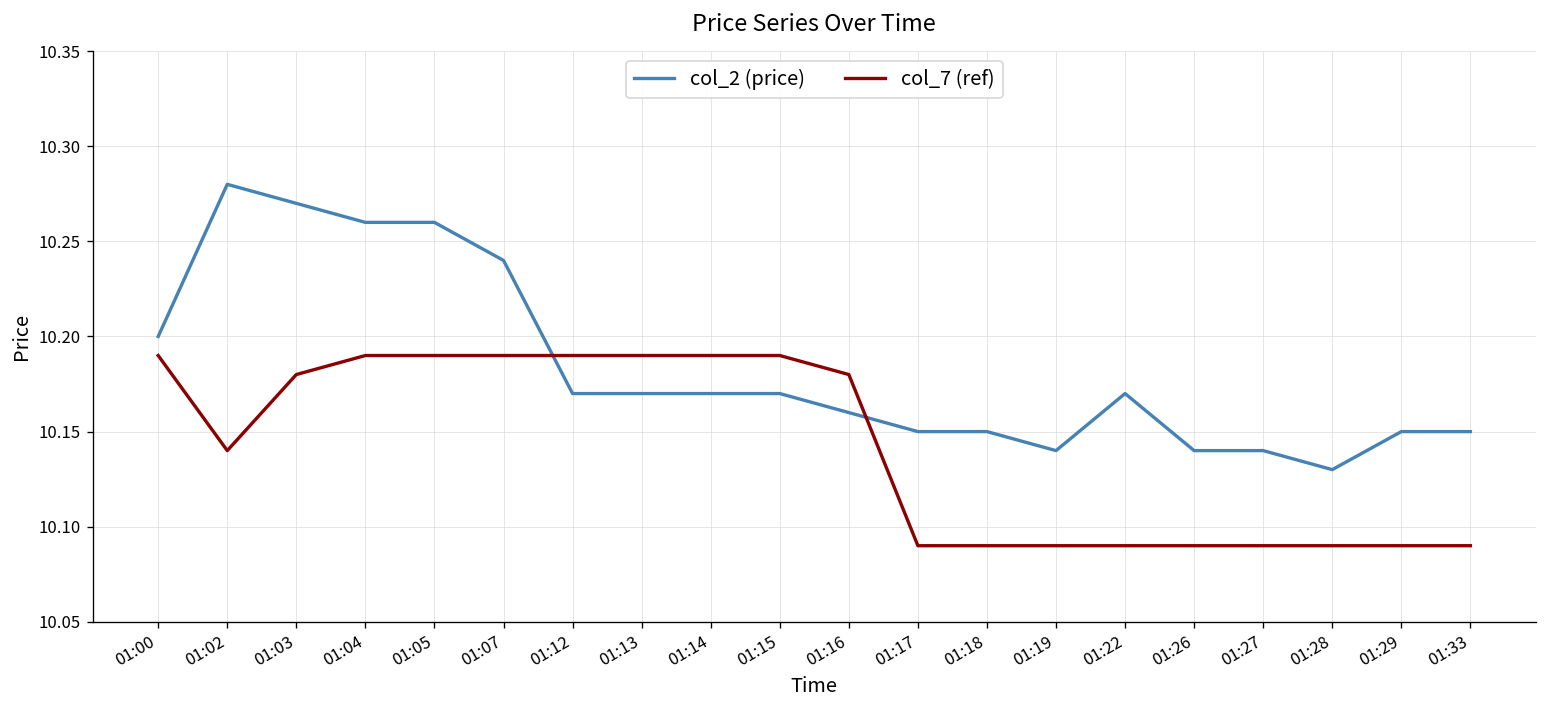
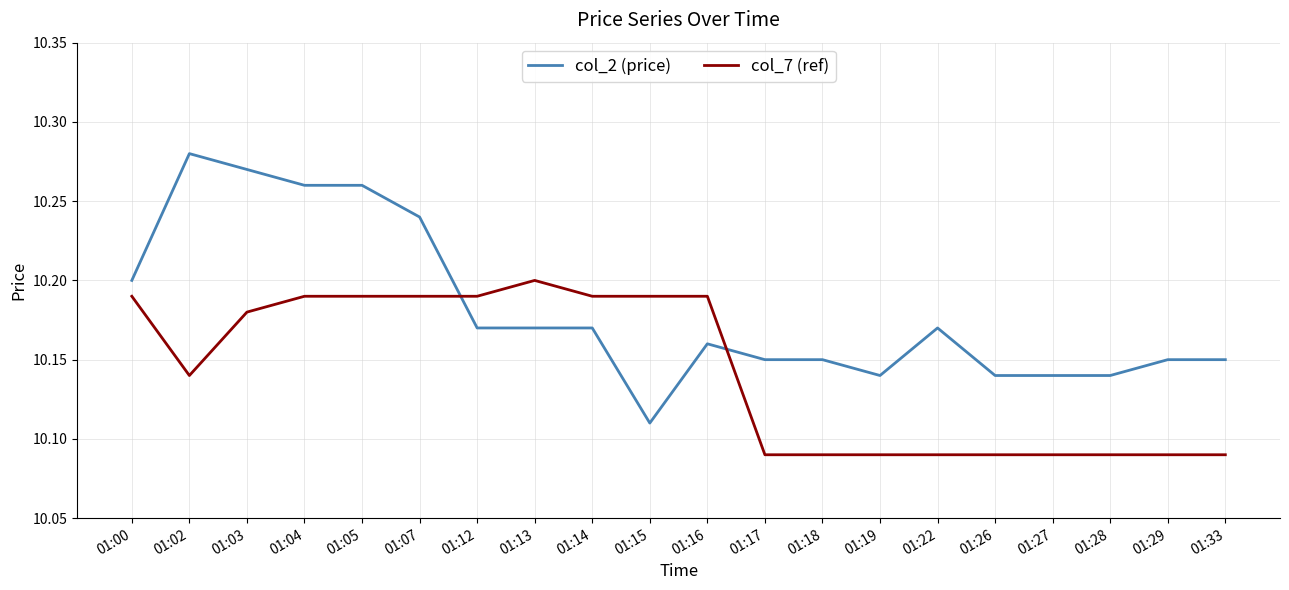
col_7 (ref), 01:13: 10.19 -> 10.20
col_2 (price), 01:15: 10.17 -> 10.11
col_7 (ref), 01:16: 10.18 -> 10.19
col_2 (price), 01:28: 10.13 -> 10.14
